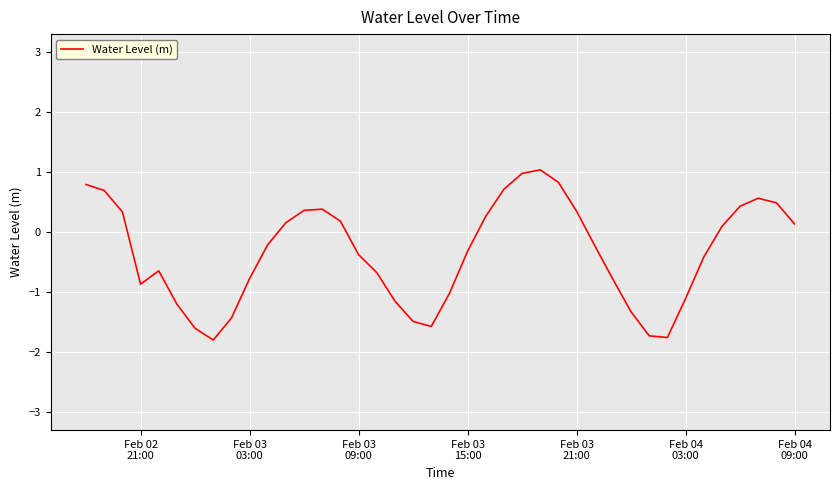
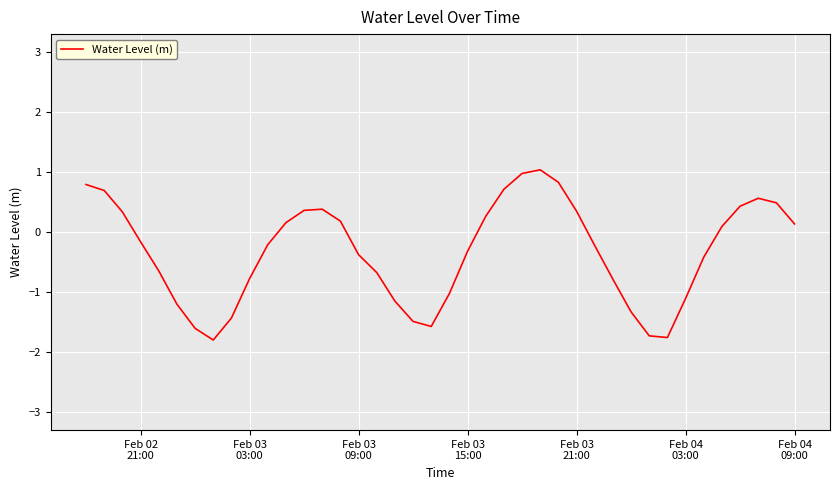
Feb 02 21:00: -0.9 -> -0.2
